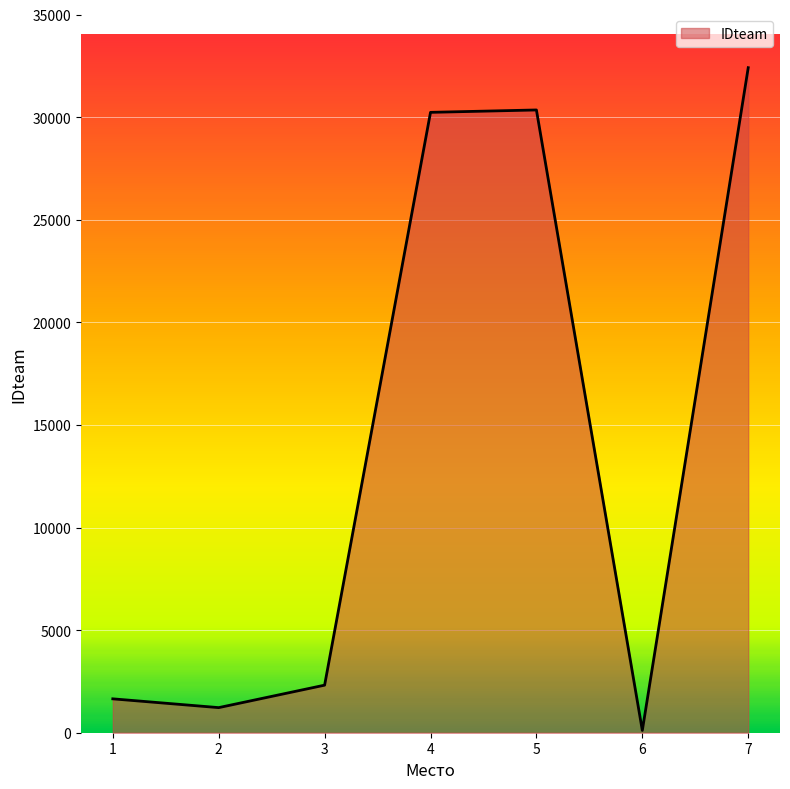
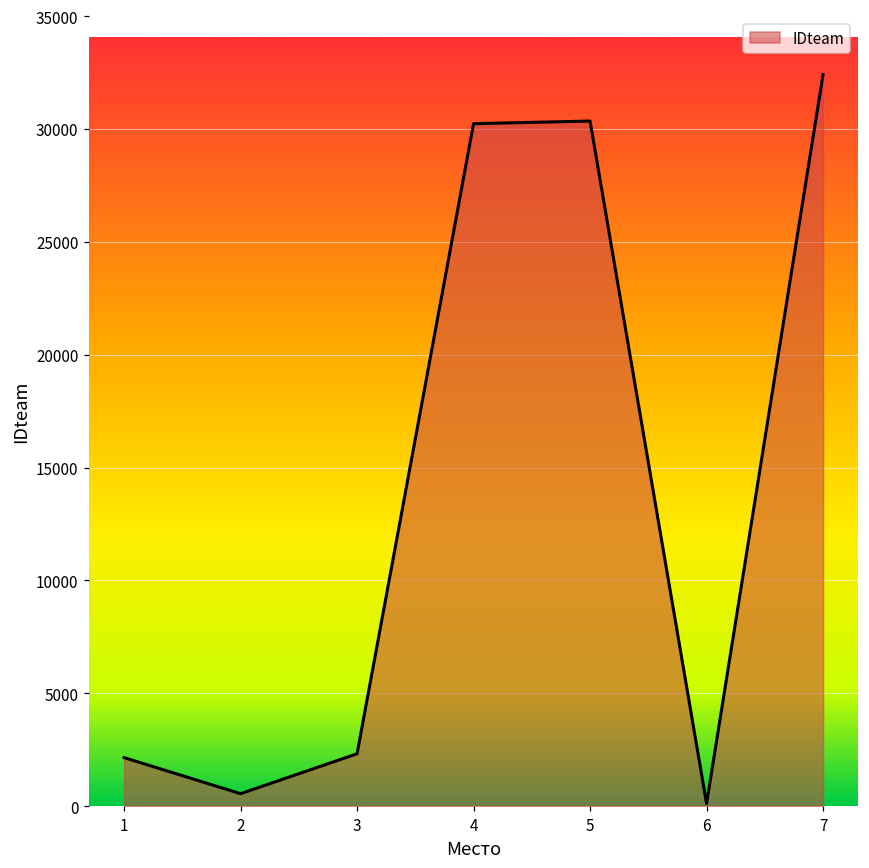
1: 1700 -> 2100
2: 1200 -> 600
